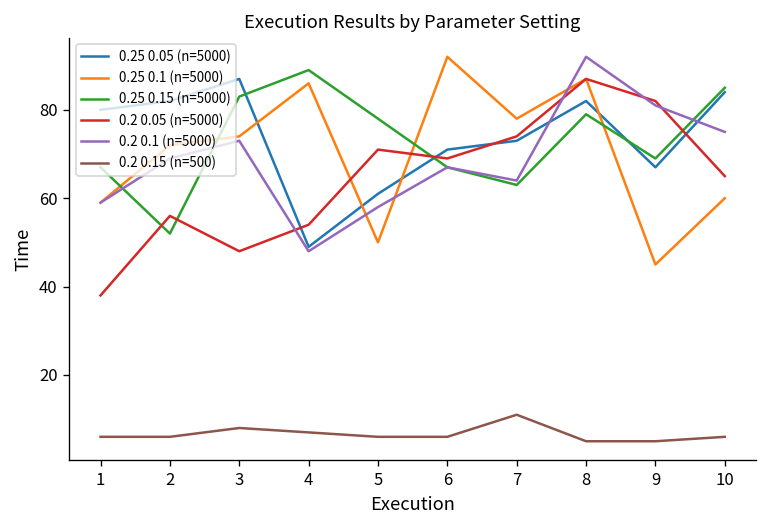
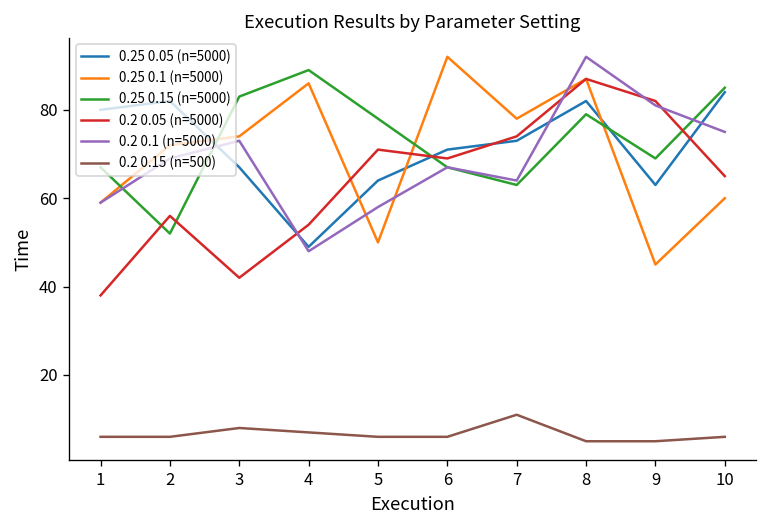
0.25 0.05 (n=5000), 3: 87 -> 67
0.2 0.05 (n=5000), 3: 48 -> 42
0.25 0.05 (n=5000), 5: 61 -> 64
0.25 0.05 (n=5000), 9: 67 -> 63
